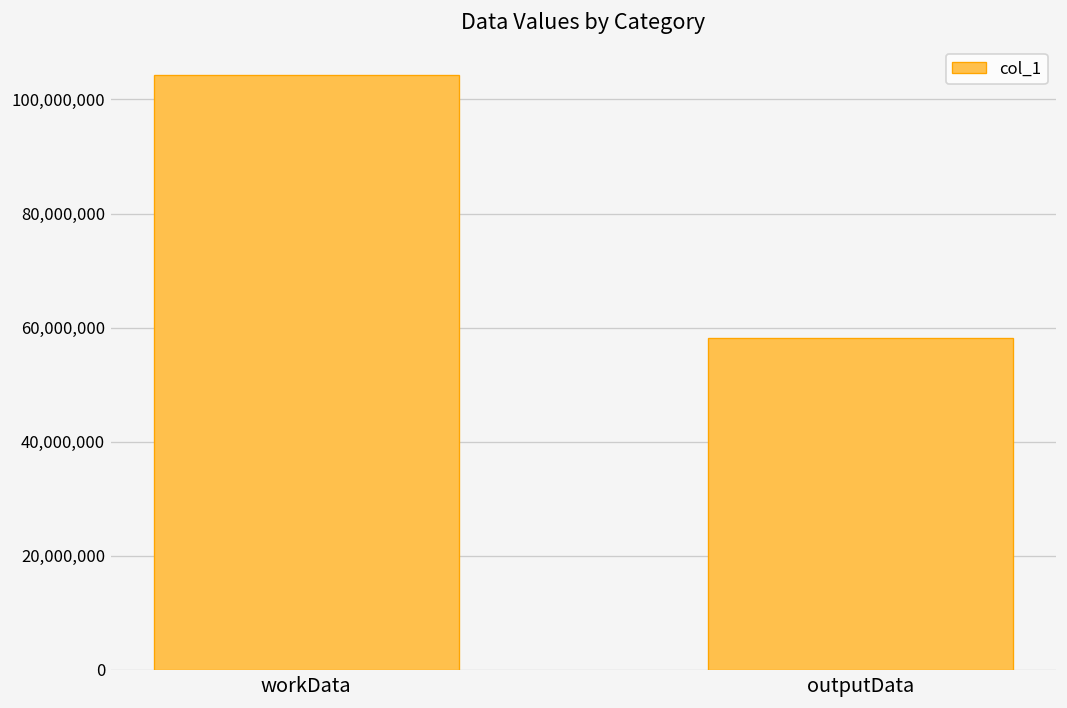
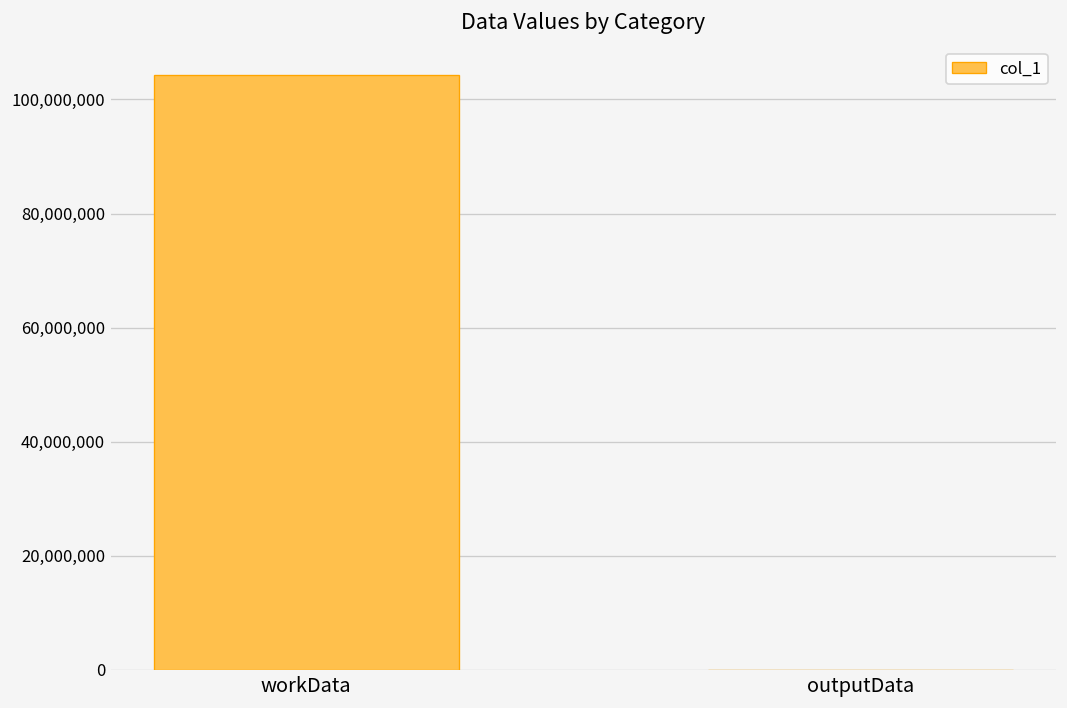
outputData: 58,000,000 -> 0
